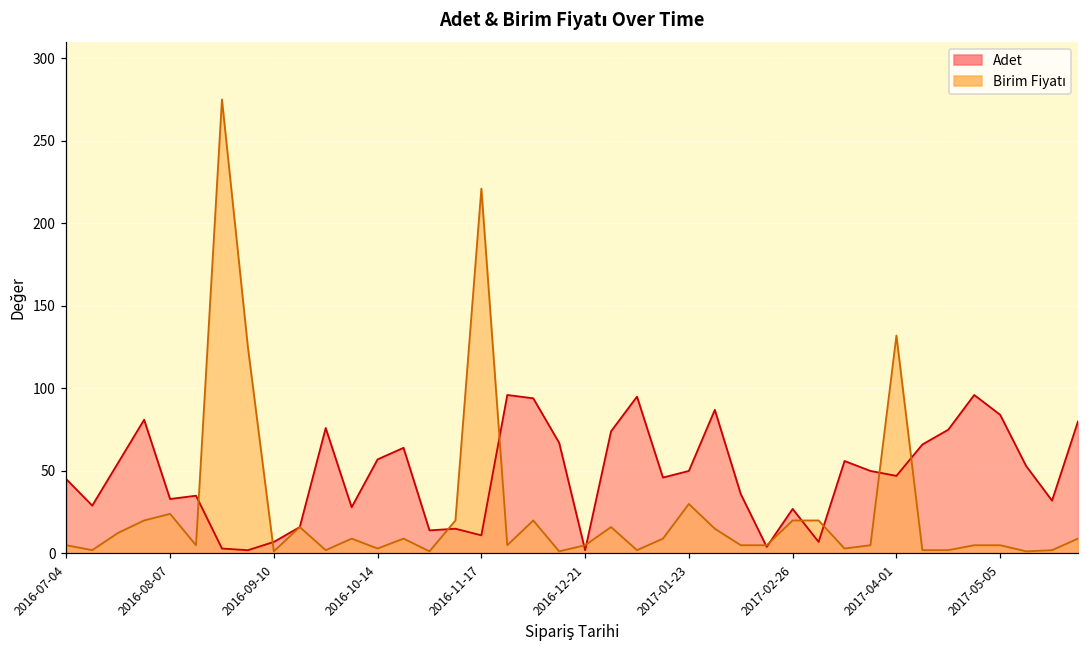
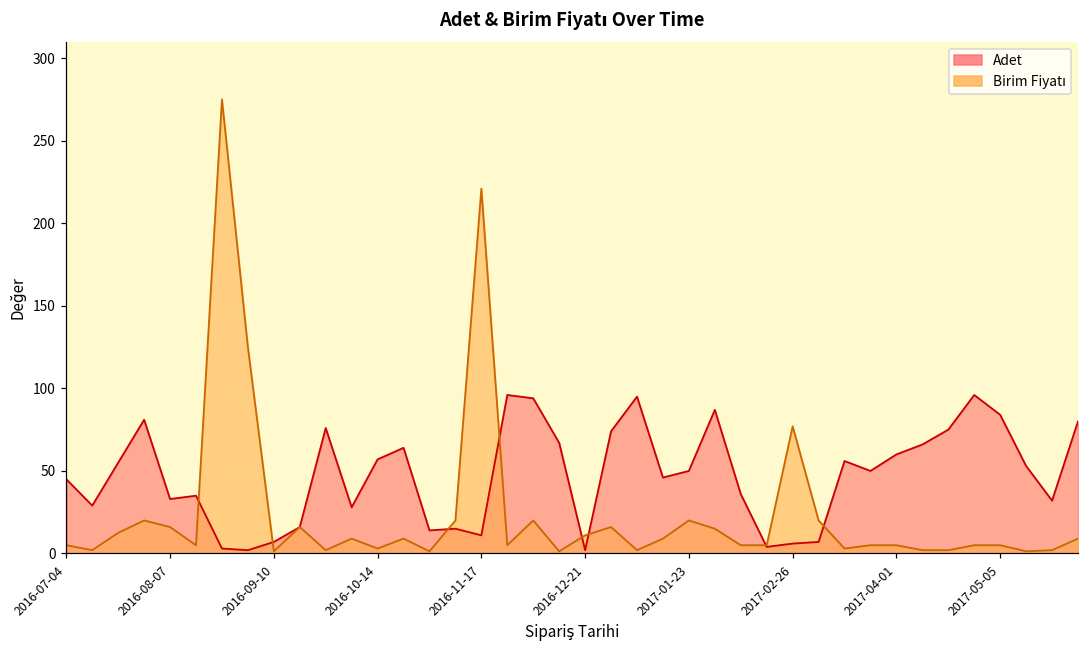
Birim Fiyatı, 2016-08-07: 24 -> 16
Birim Fiyatı, 2016-12-21: 5 -> 11
Birim Fiyatı, 2017-01-23: 30 -> 20
Adet, 2017-02-26: 27 -> 6
Birim Fiyatı, 2017-02-26: 20 -> 77
Adet, 2017-04-01: 47 -> 60
Birim Fiyatı, 2017-04-01: 132 -> 5
